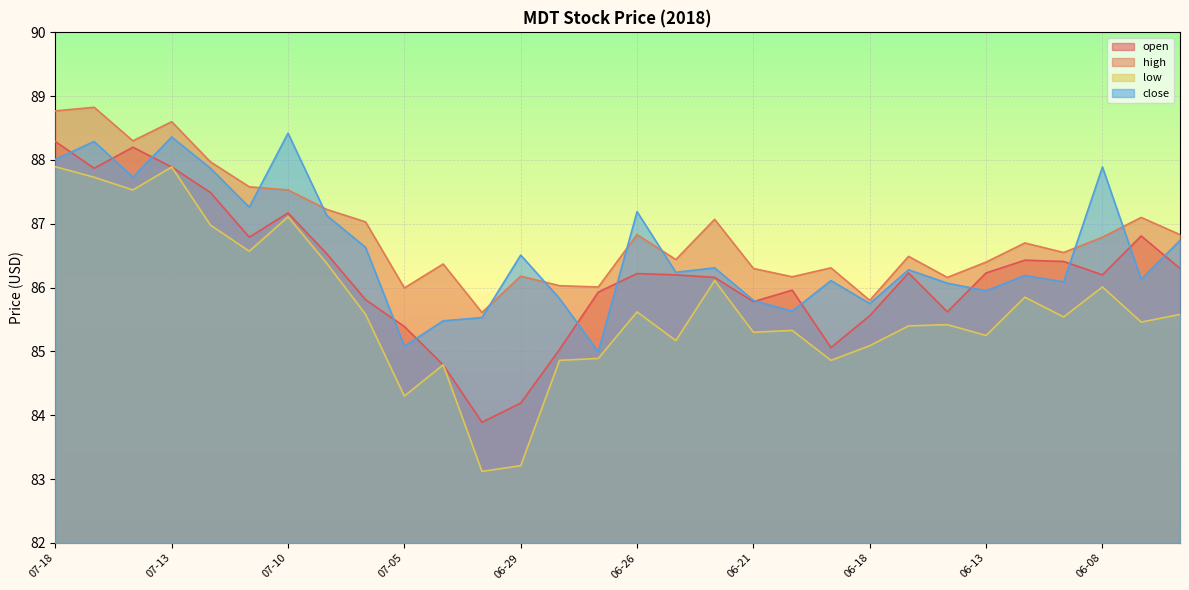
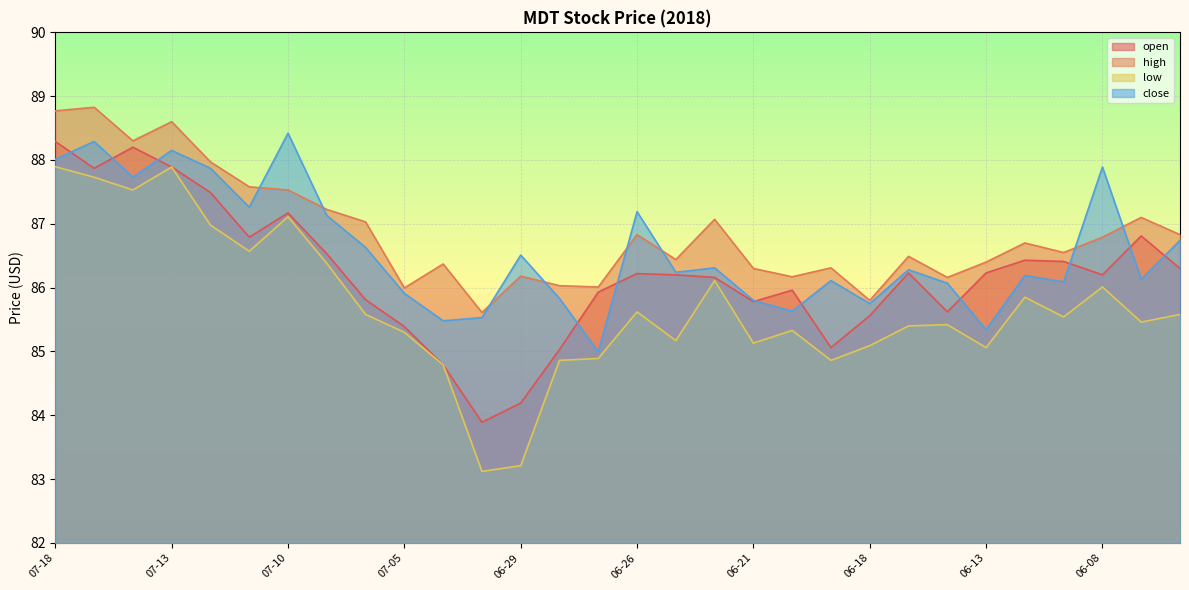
close, 07-13: 88.4 -> 88.2
low, 07-05: 84.3 -> 85.3
close, 07-05: 85.1 -> 85.9
low, 06-21: 85.3 -> 85.1
low, 06-13: 85.3 -> 85.1
close, 06-13: 86.0 -> 85.3
